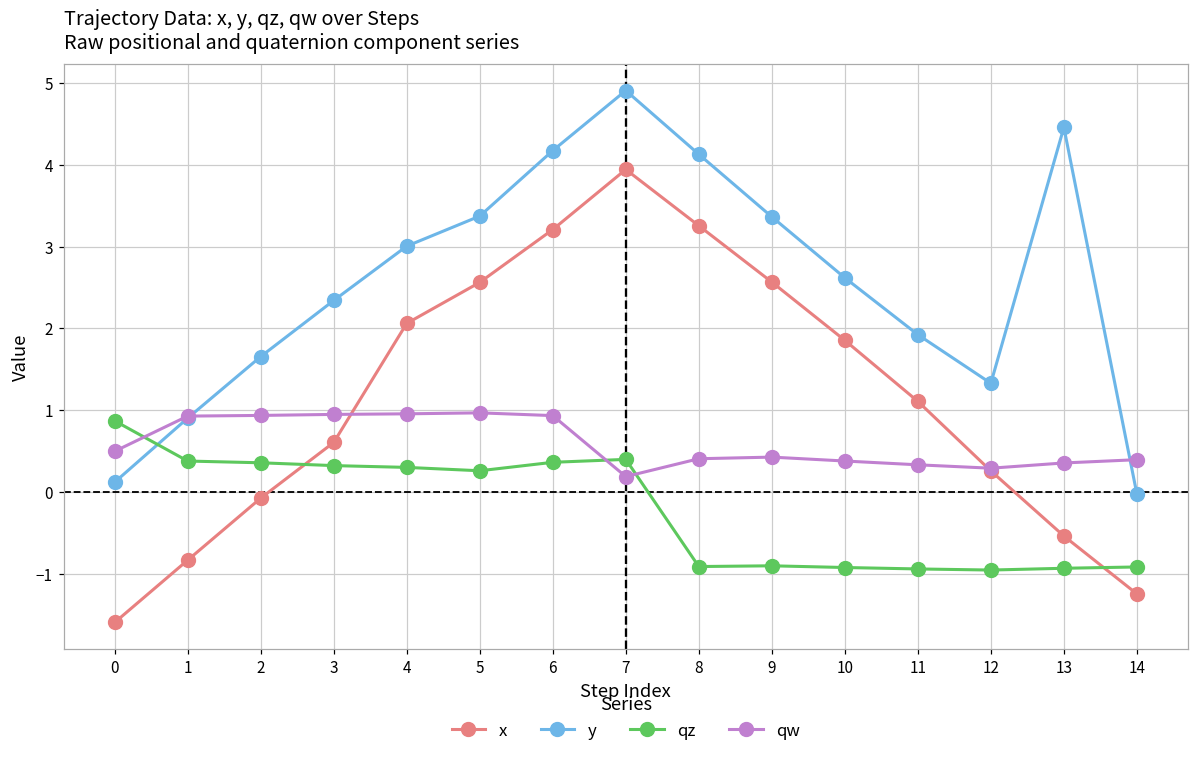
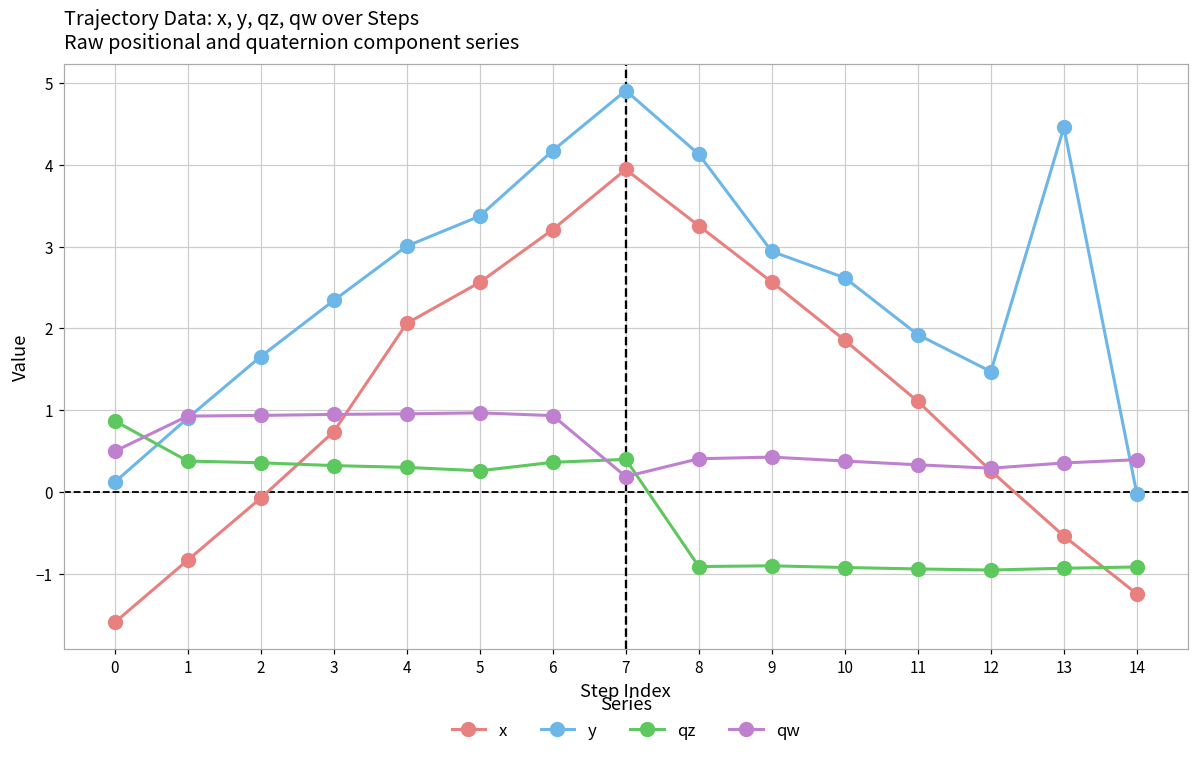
x, 3: 0.6 -> 0.7
y, 9: 3.4 -> 2.9
y, 12: 1.3 -> 1.5
